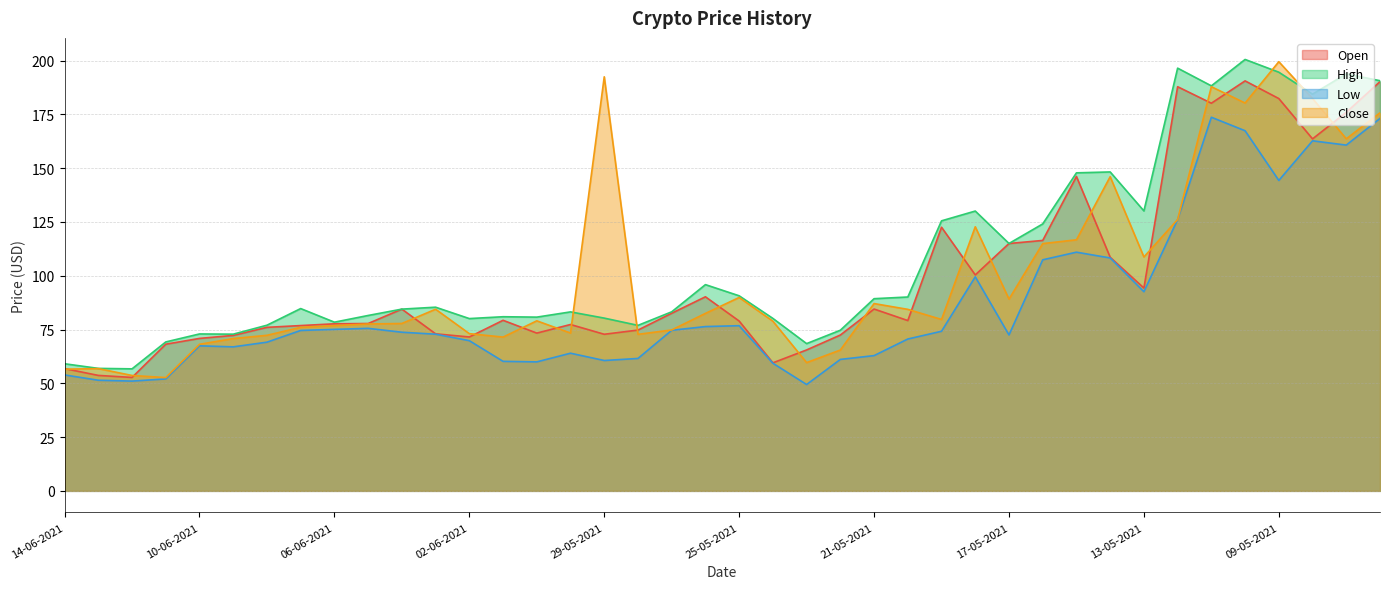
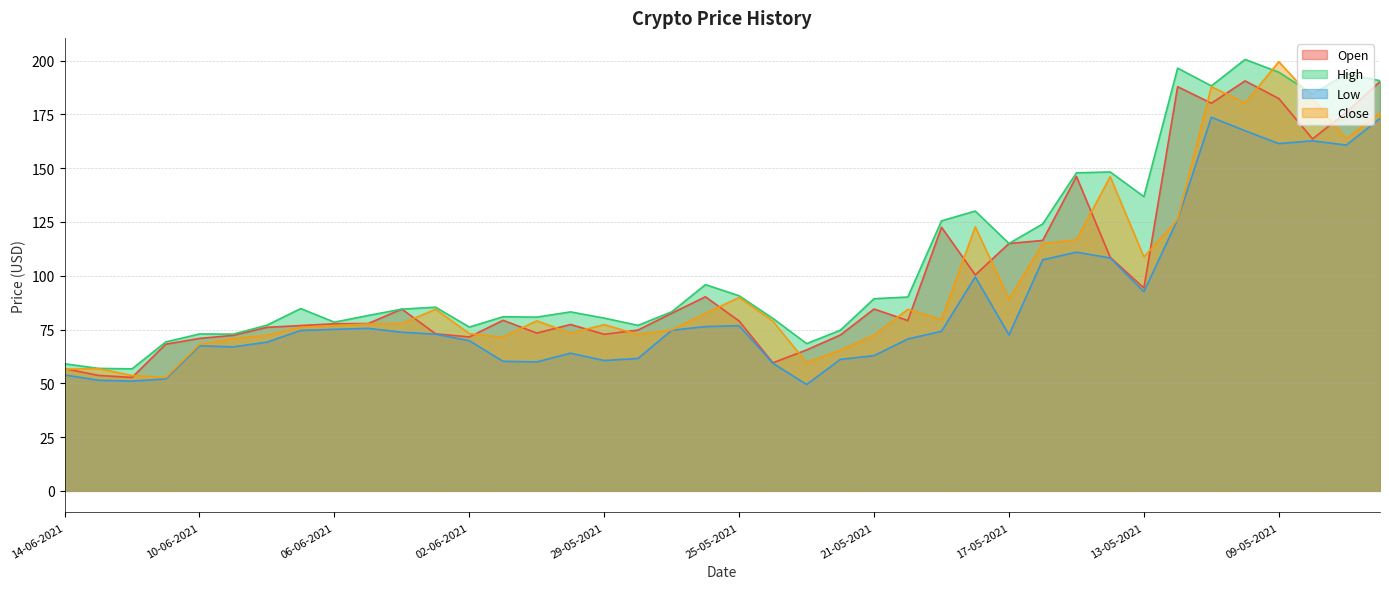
High, 02-06-2021: 80 -> 76
Close, 29-05-2021: 192 -> 77
Close, 21-05-2021: 87 -> 72
High, 13-05-2021: 130 -> 137
Low, 09-05-2021: 144 -> 161
